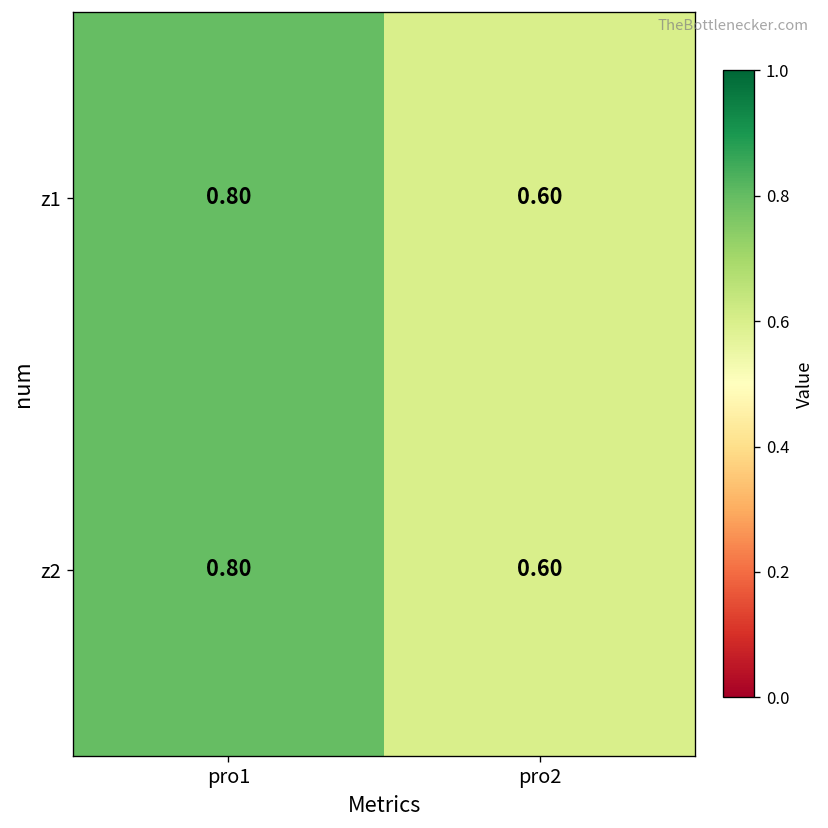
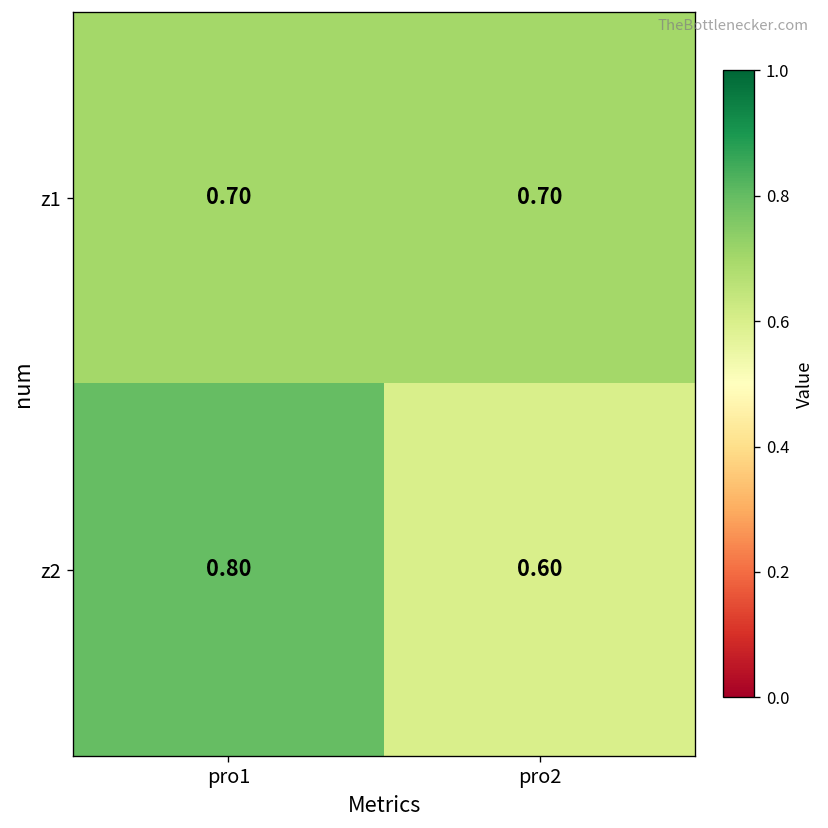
z1, pro1: 0.80 -> 0.70
z1, pro2: 0.60 -> 0.70
